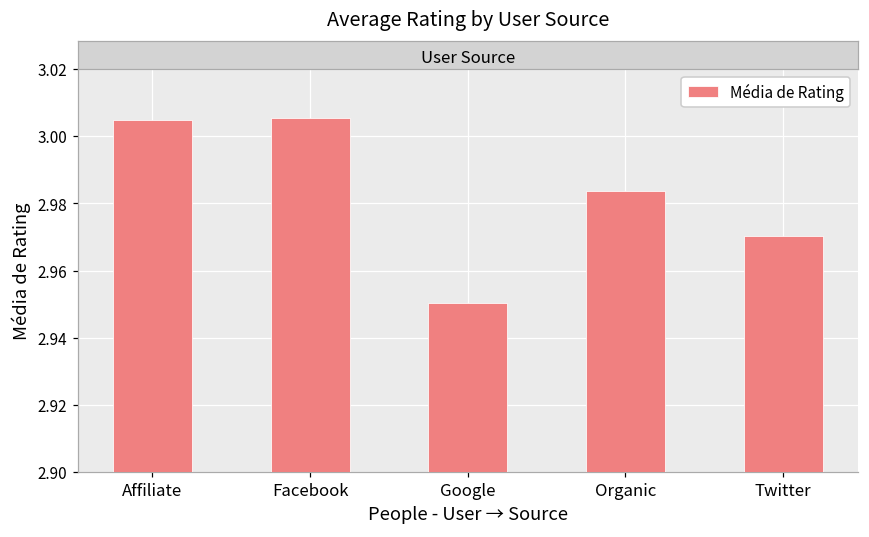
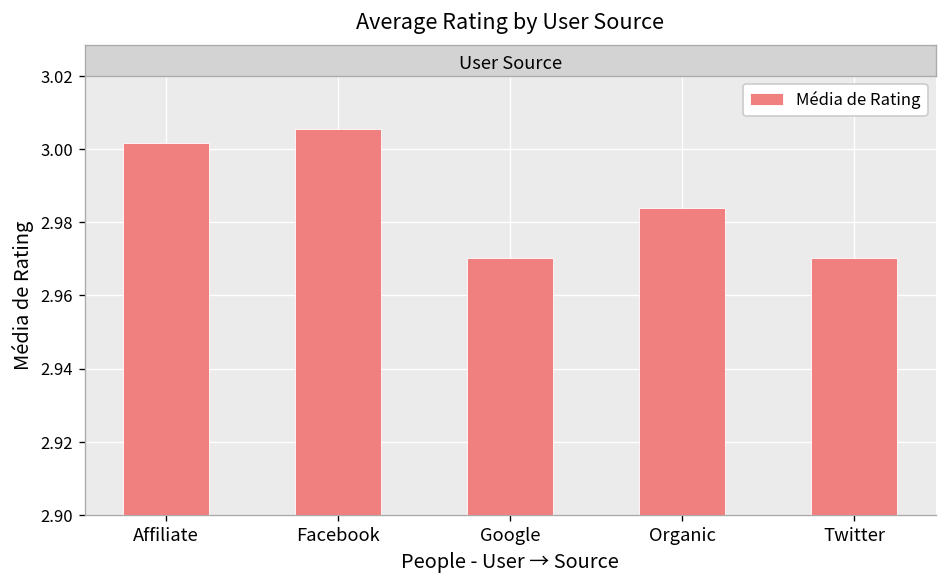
Affiliate: 3.005 -> 3.002
Google: 2.950 -> 2.970
